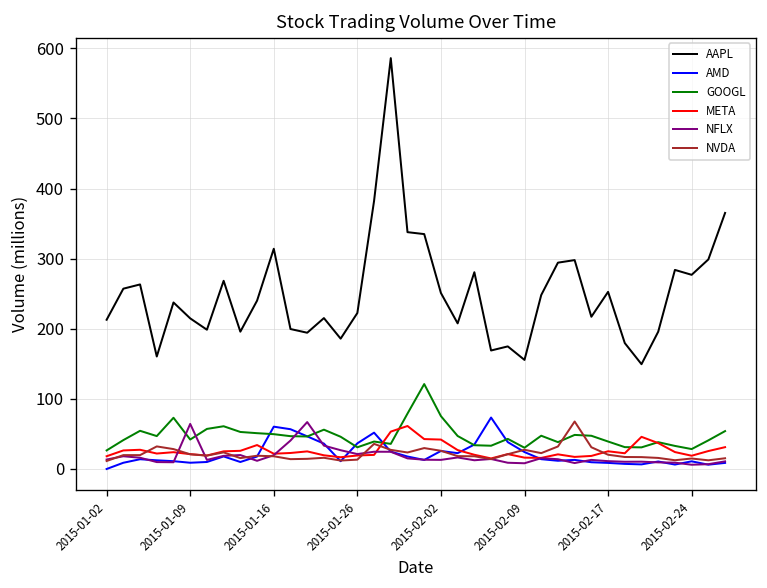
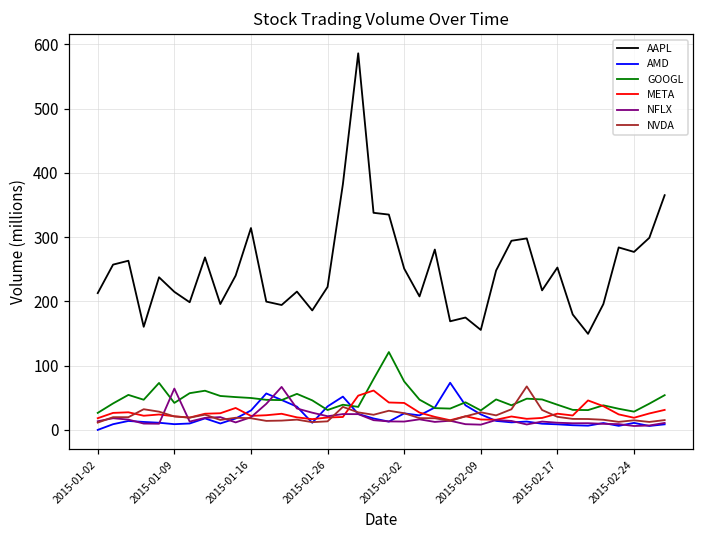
AMD, 2015-01-16: 60 -> 30
